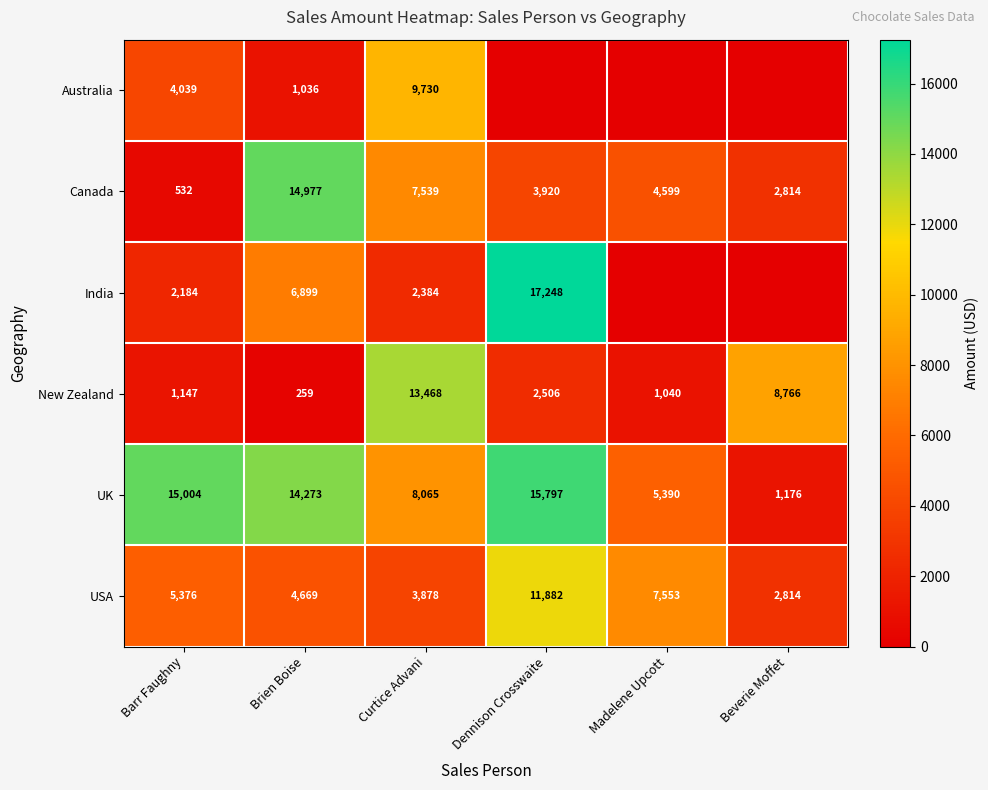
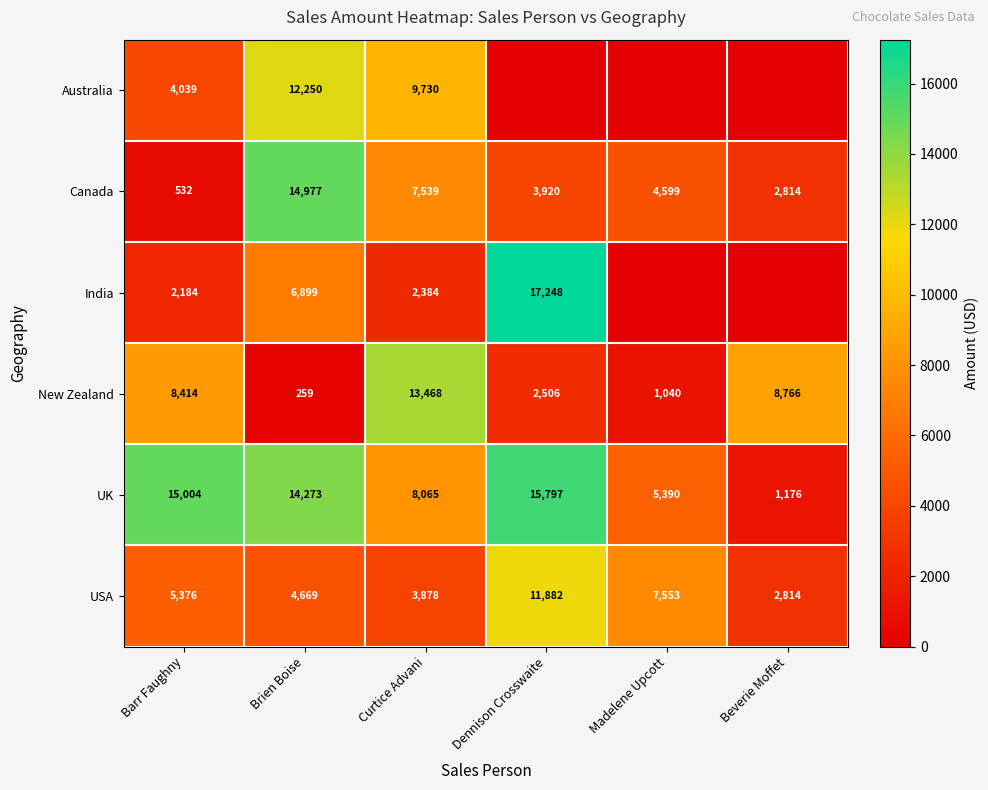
Australia, Brien Boise: 1,036 -> 12,250
New Zealand, Barr Faughny: 1,147 -> 8,414
